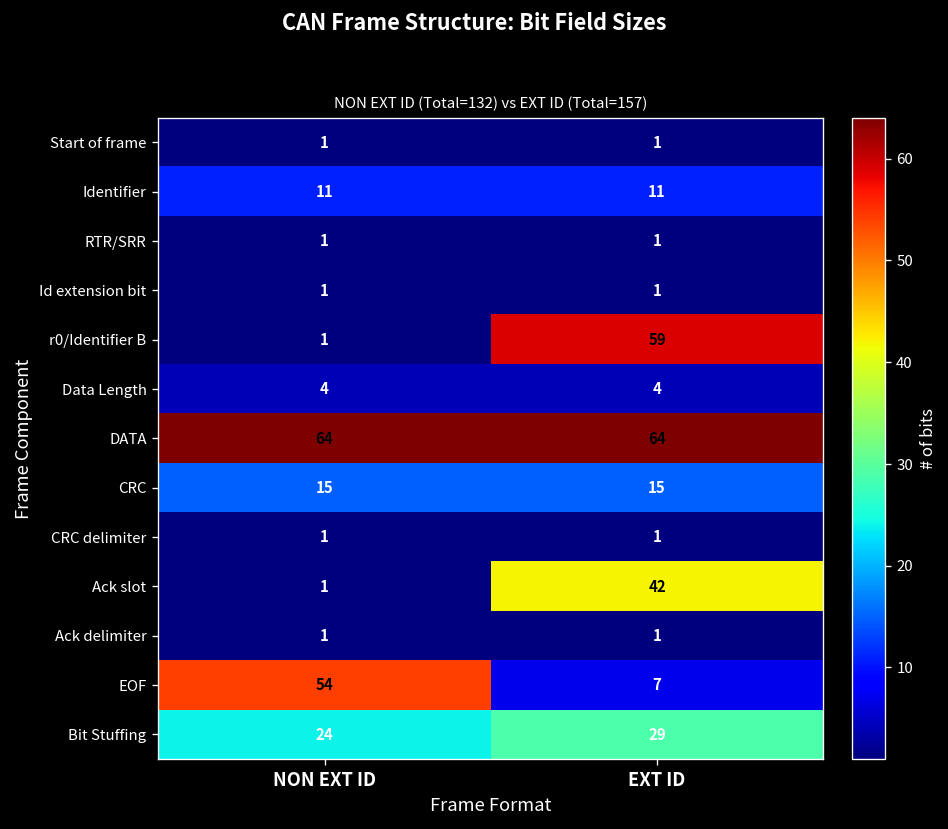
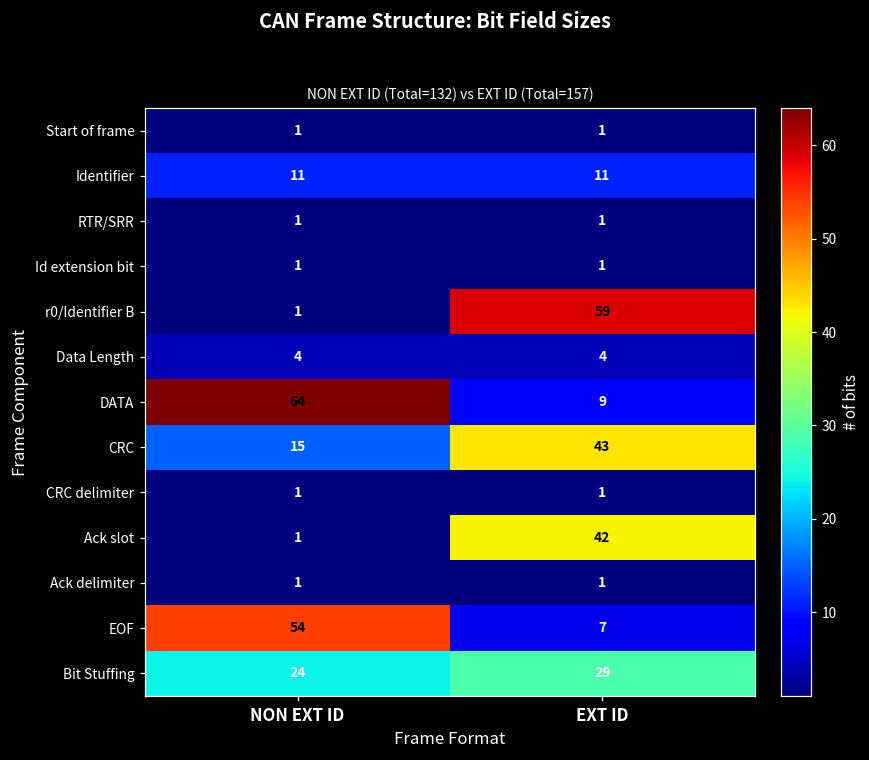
DATA, EXT ID: 64 -> 9
CRC, EXT ID: 15 -> 43
